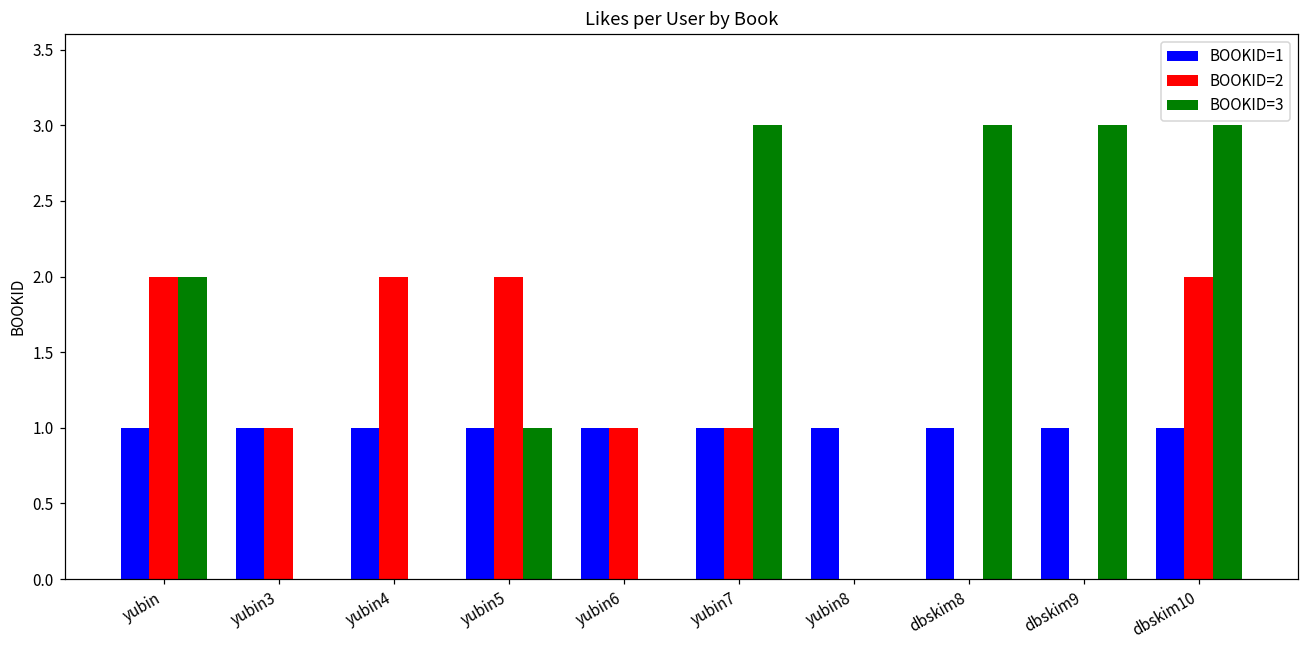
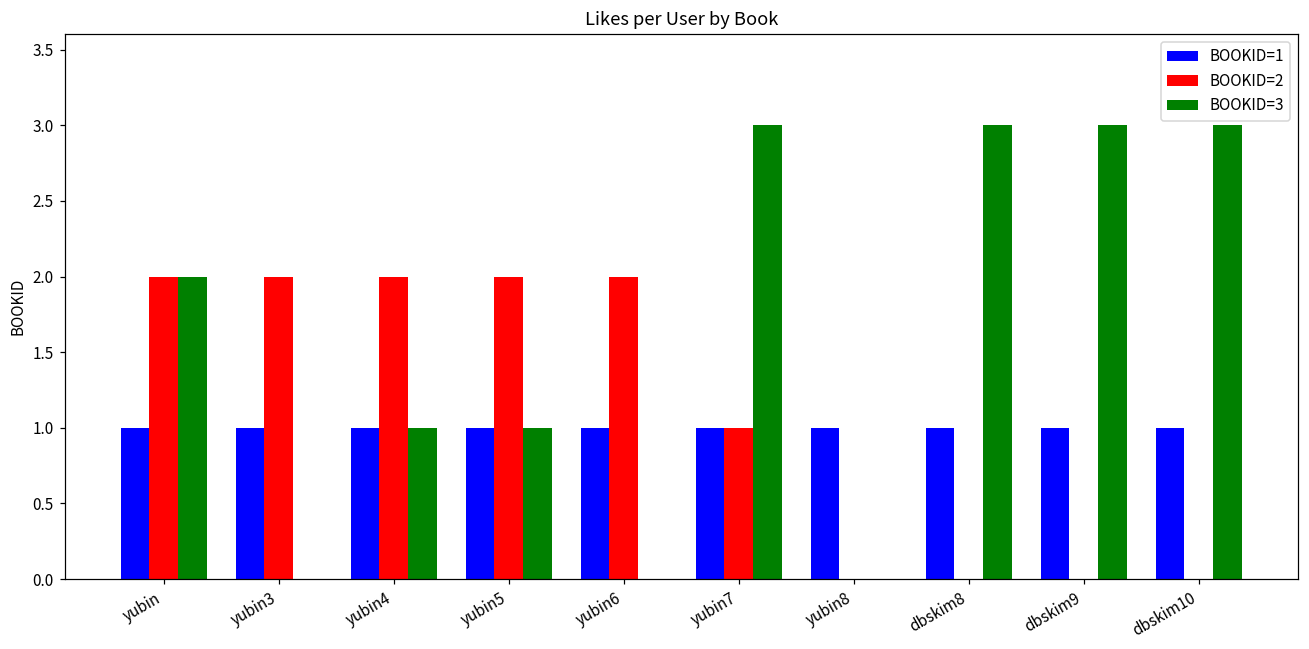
BOOKID=2, yubin3: 1 -> 2
BOOKID=3, yubin4: 0 -> 1
BOOKID=2, yubin6: 1 -> 2
BOOKID=2, dbskim10: 2 -> 0
